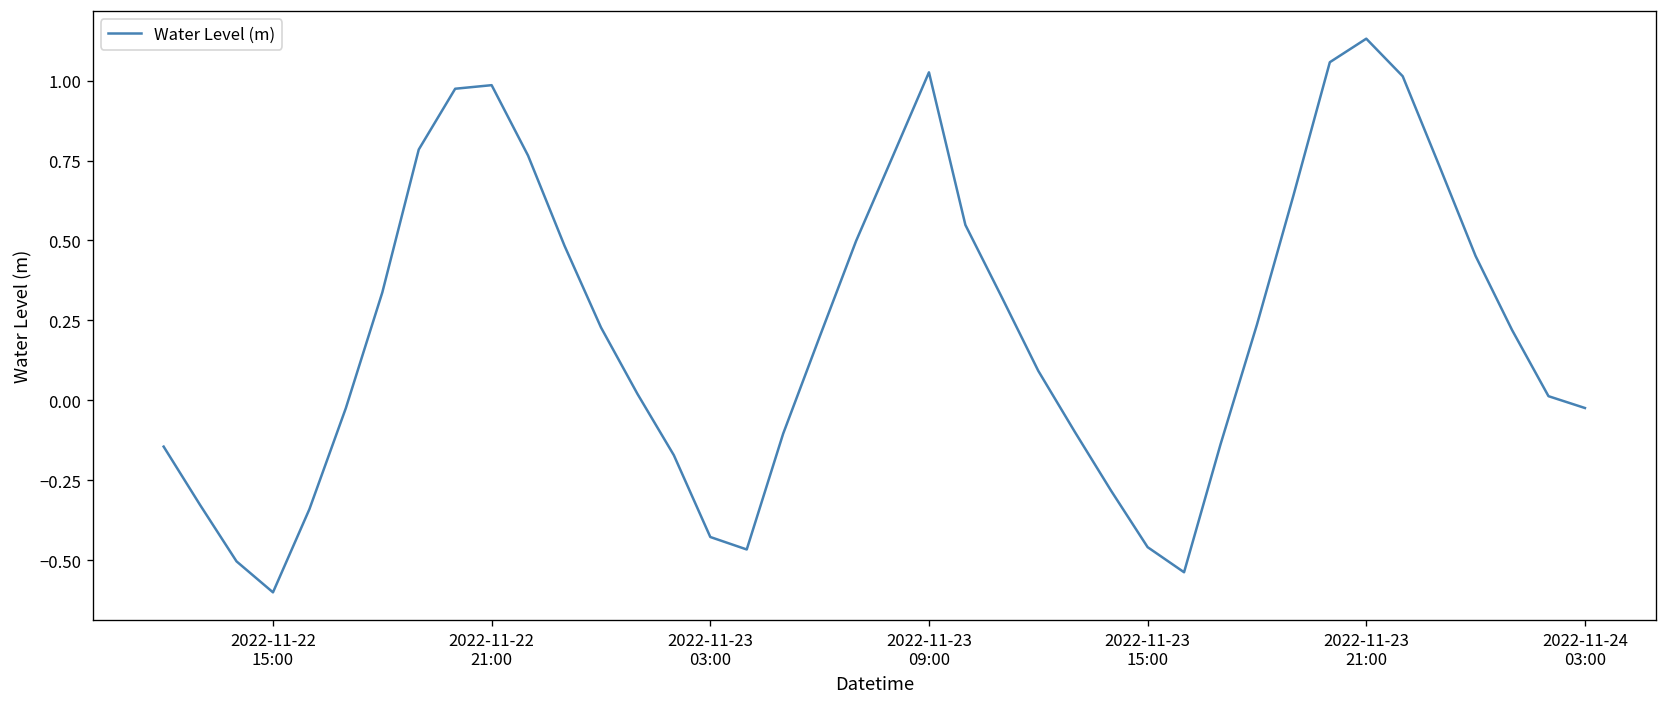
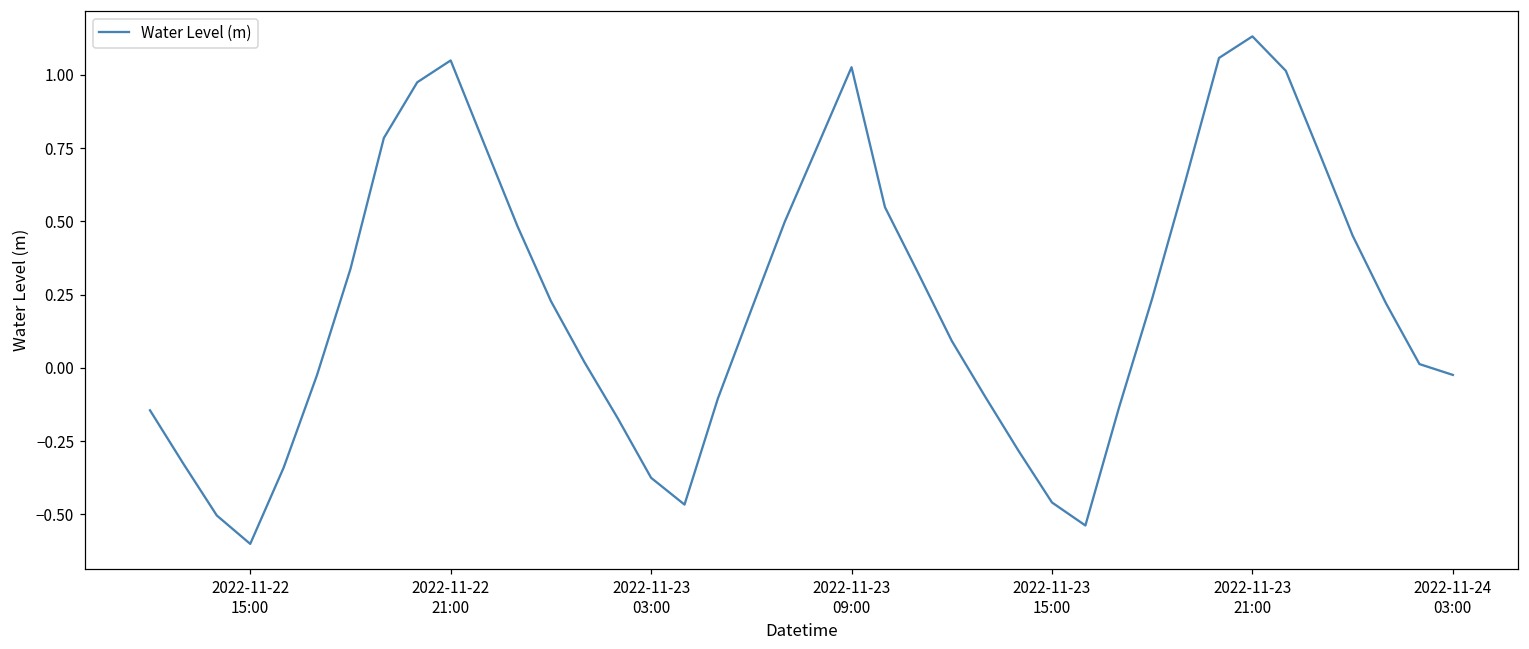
2022-11-22 21:00: 0.99 -> 1.05
2022-11-23 03:00: -0.43 -> -0.37
